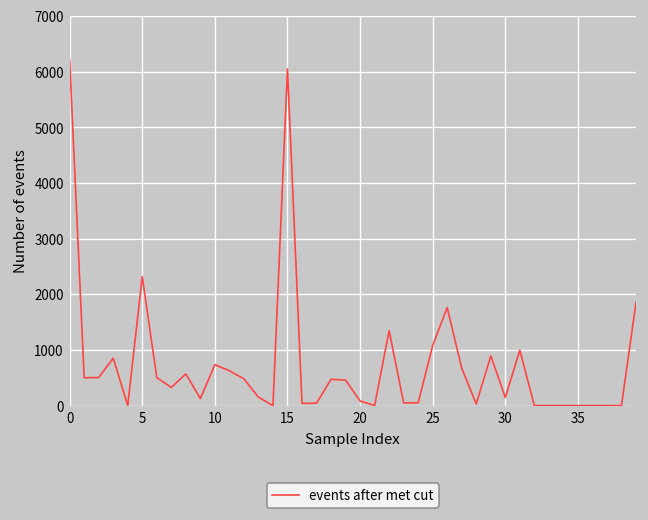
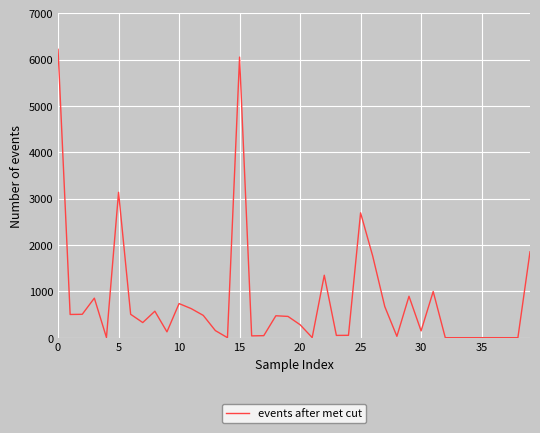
5: 2300 -> 3100
20: 100 -> 300
25: 1100 -> 2700
